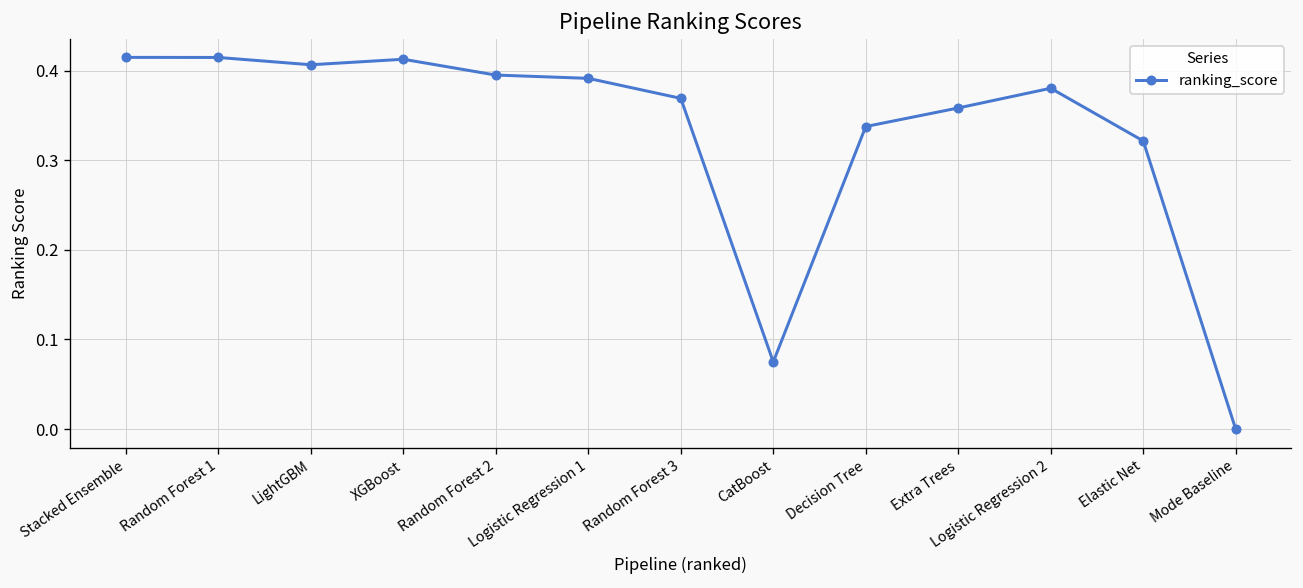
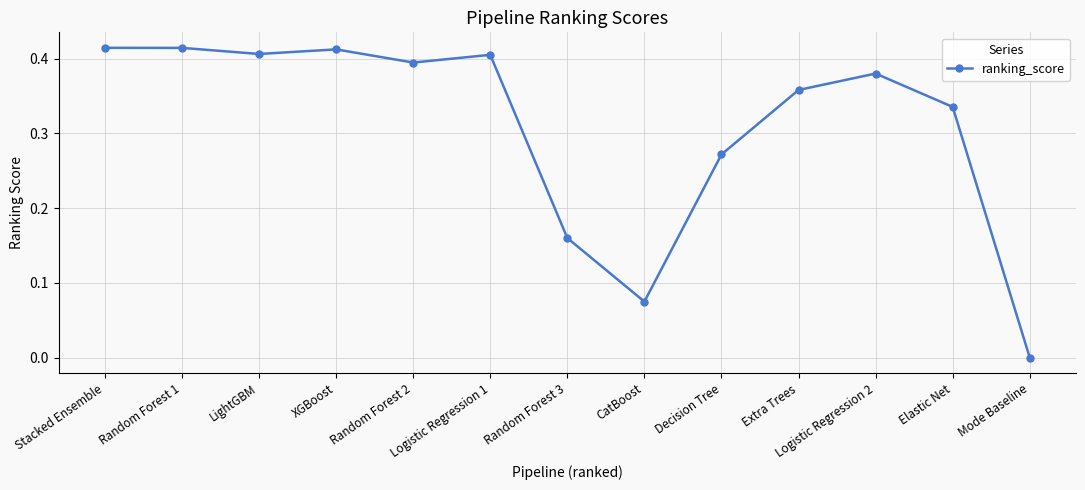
Logistic Regression 1: 0.39 -> 0.41
Random Forest 3: 0.37 -> 0.16
Decision Tree: 0.34 -> 0.27
Elastic Net: 0.32 -> 0.34
